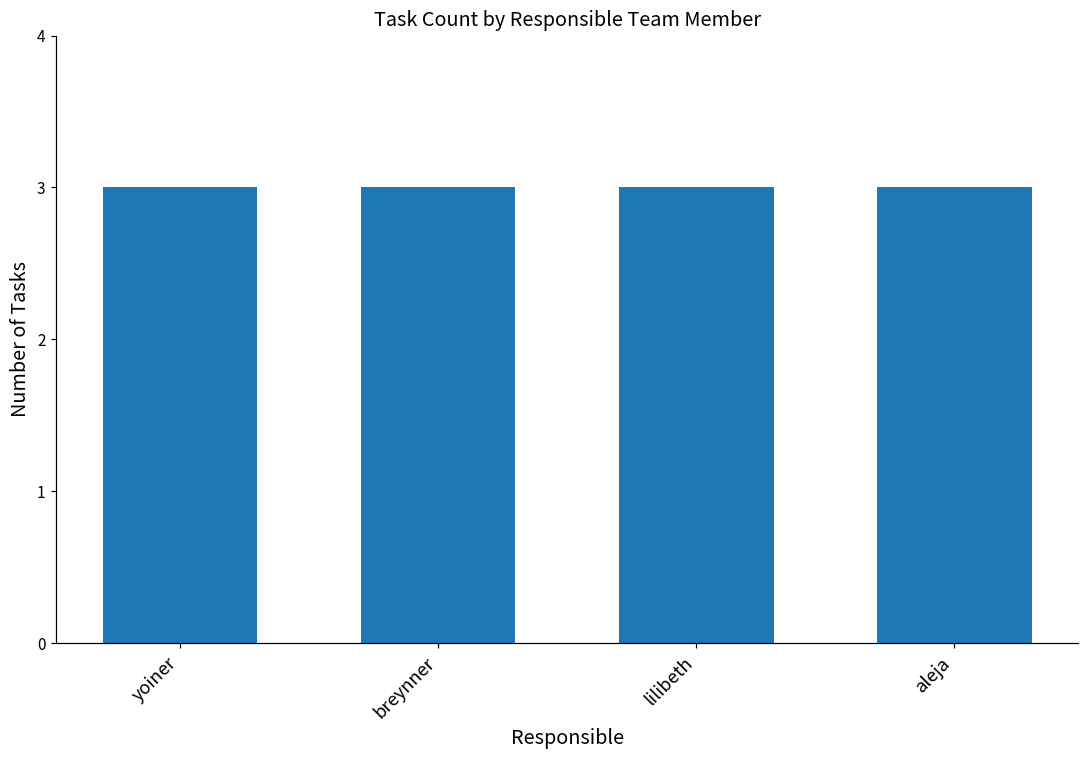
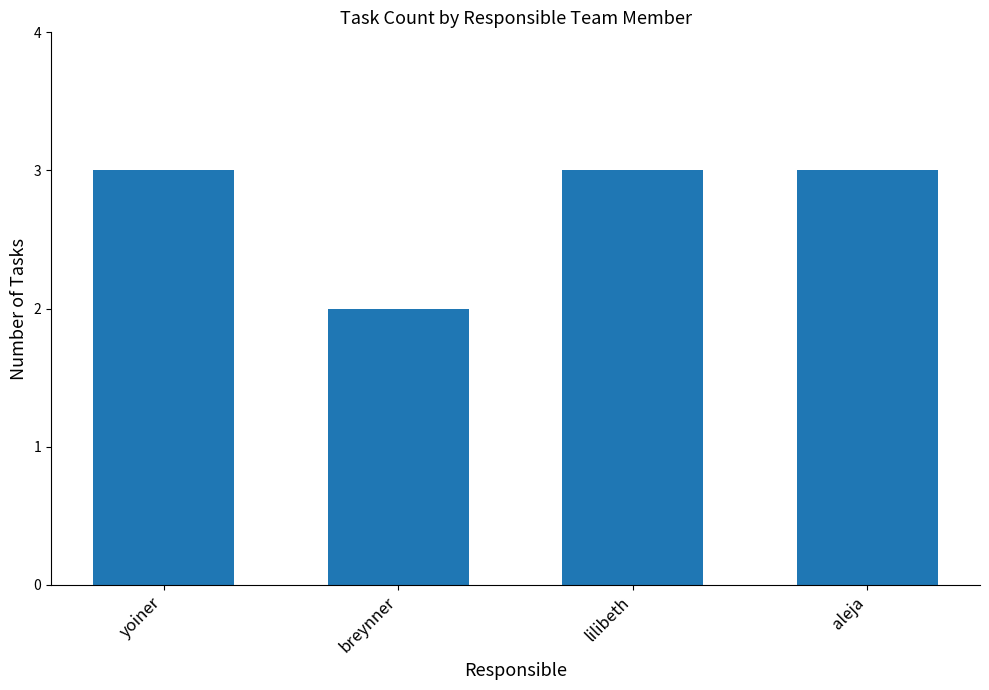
breynner: 3 -> 2
